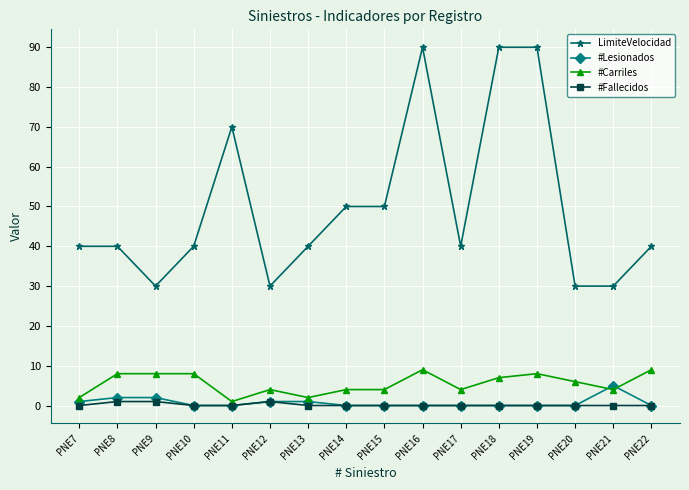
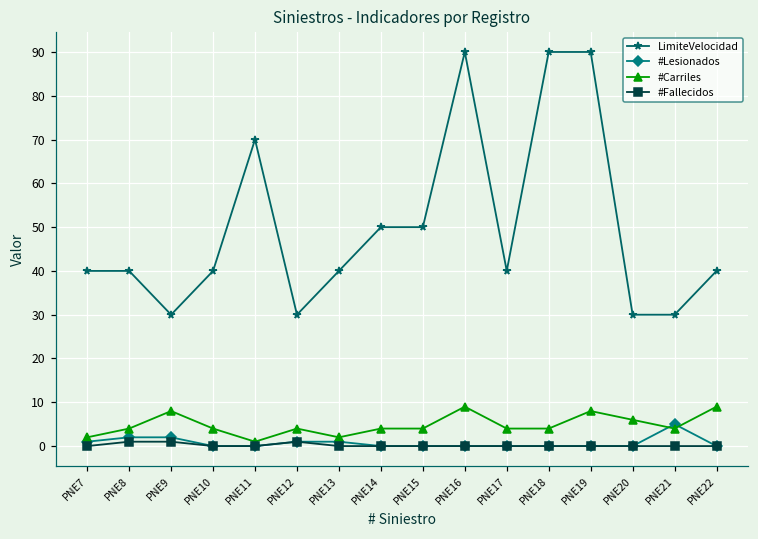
#Carriles, PNE8: 8 -> 4
#Carriles, PNE10: 8 -> 4
#Carriles, PNE18: 7 -> 4
